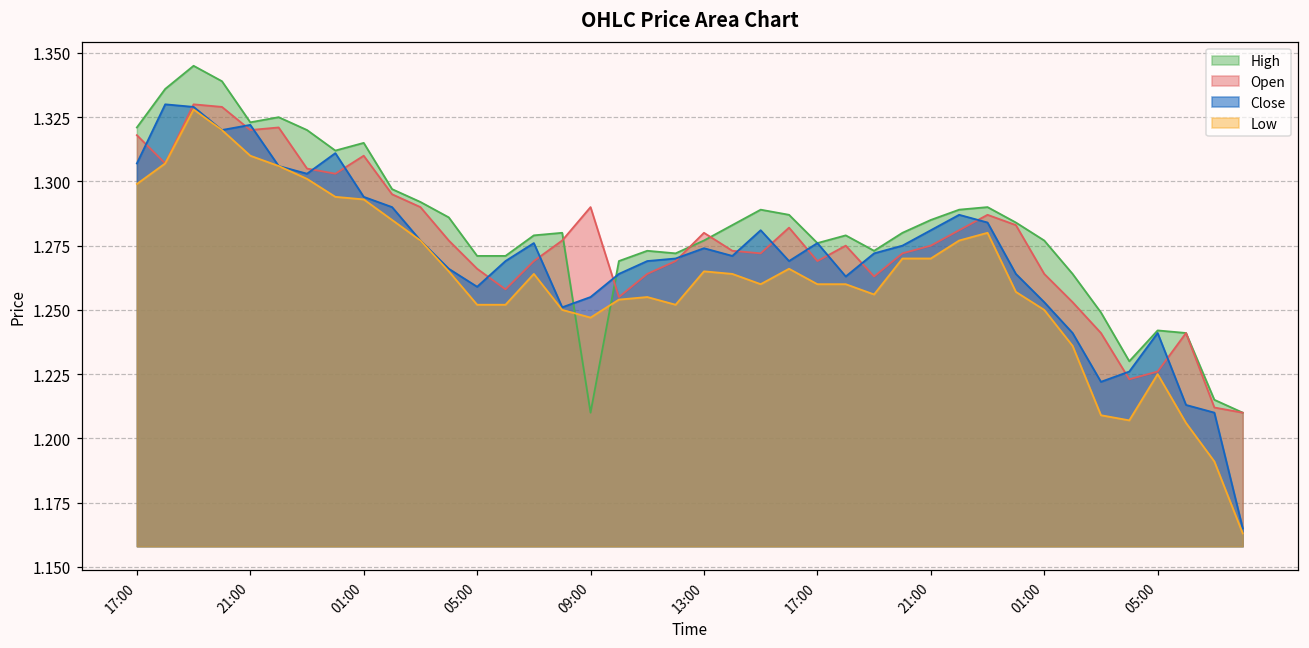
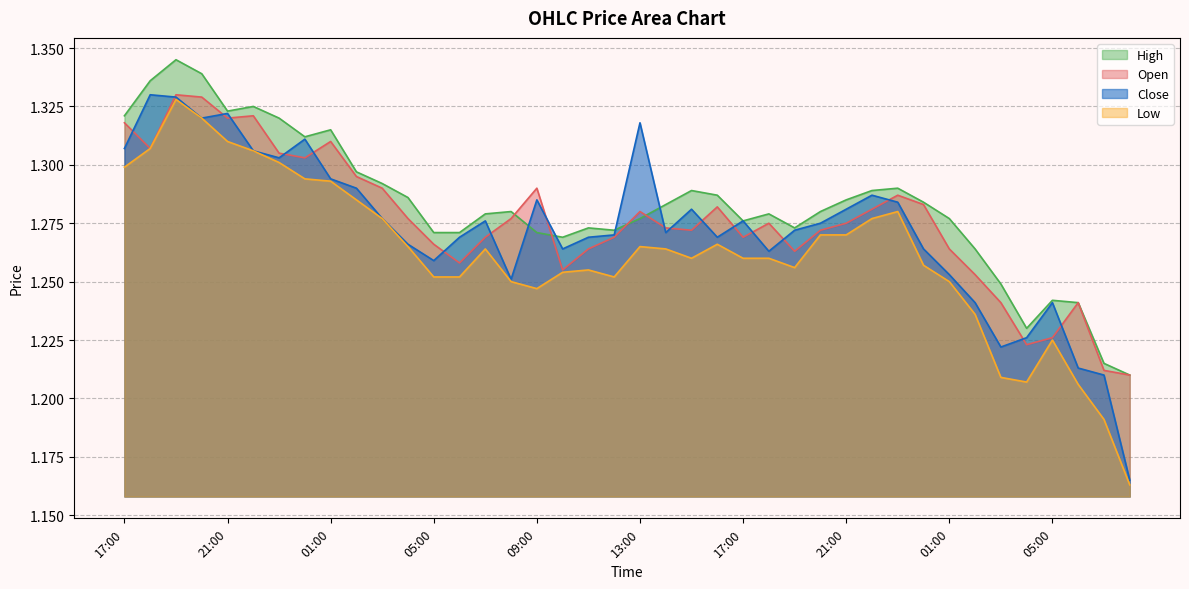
High, 09:00: 1.210 -> 1.271
Close, 09:00: 1.255 -> 1.285
Close, 13:00: 1.274 -> 1.318
